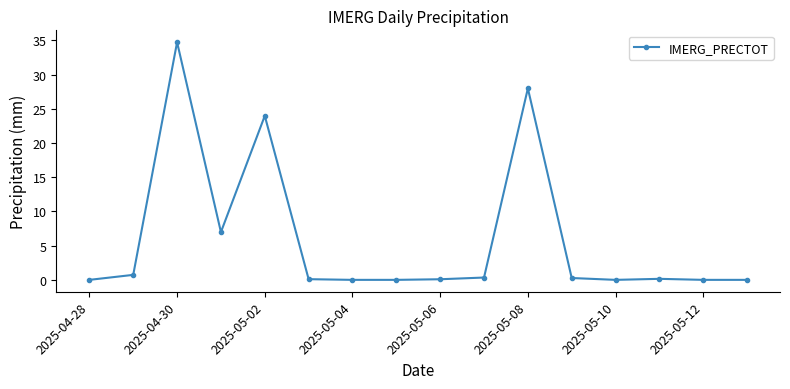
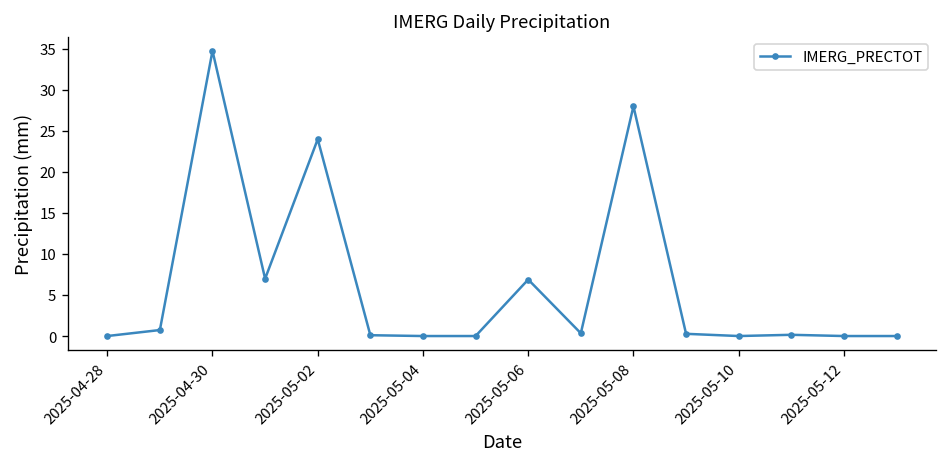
2025-05-06: 0 -> 7
